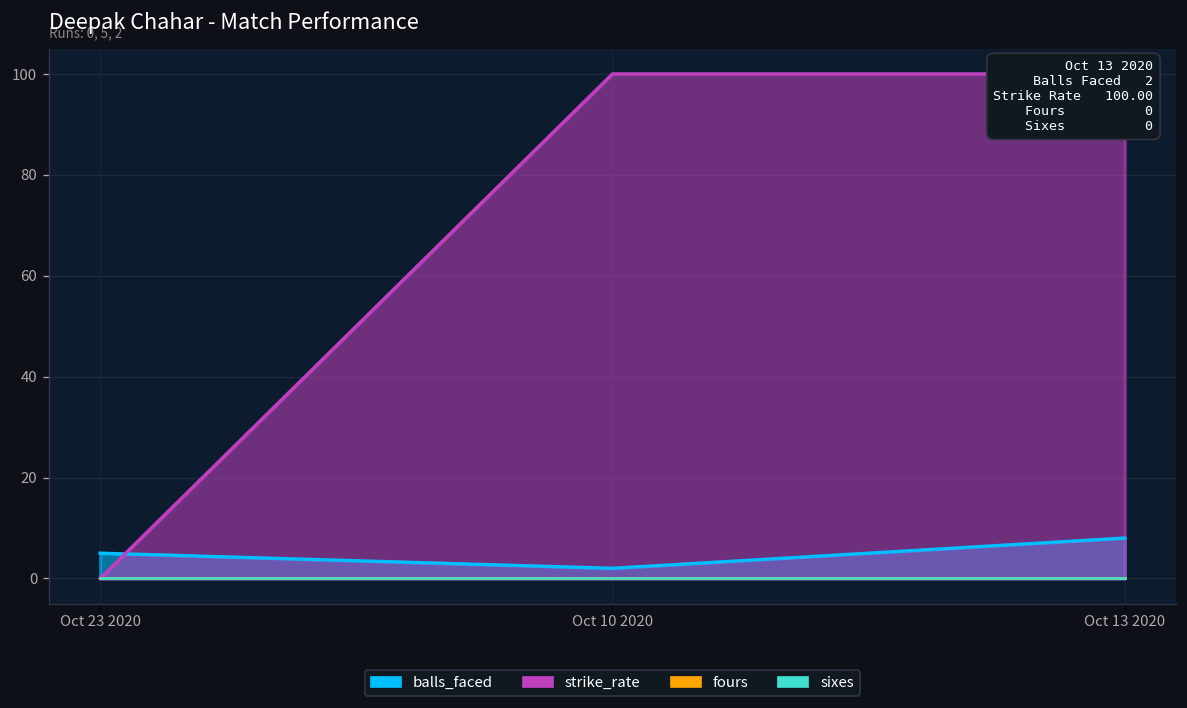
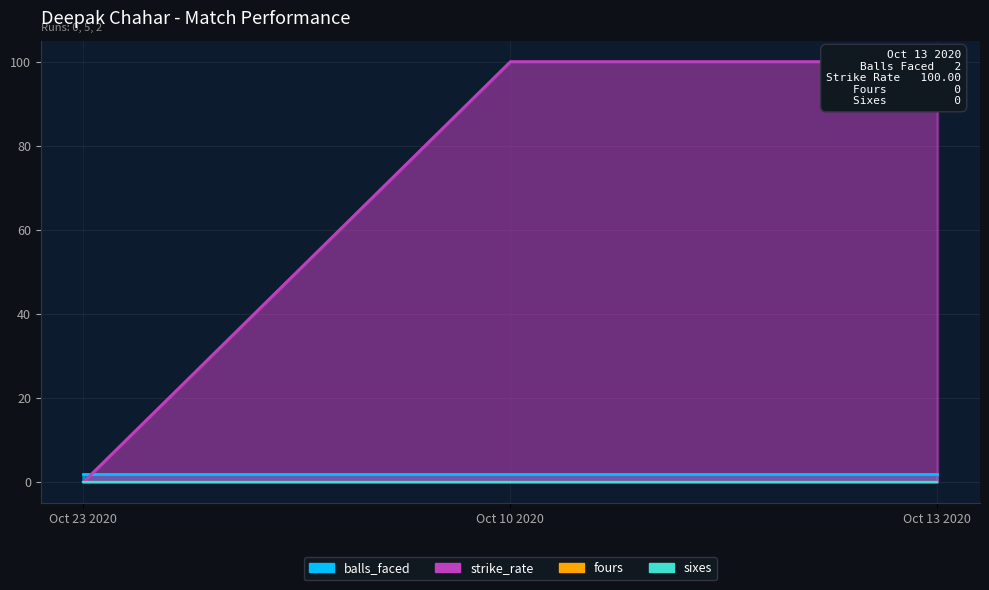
balls_faced, Oct 23 2020: 5 -> 2
balls_faced, Oct 13 2020: 8 -> 2
